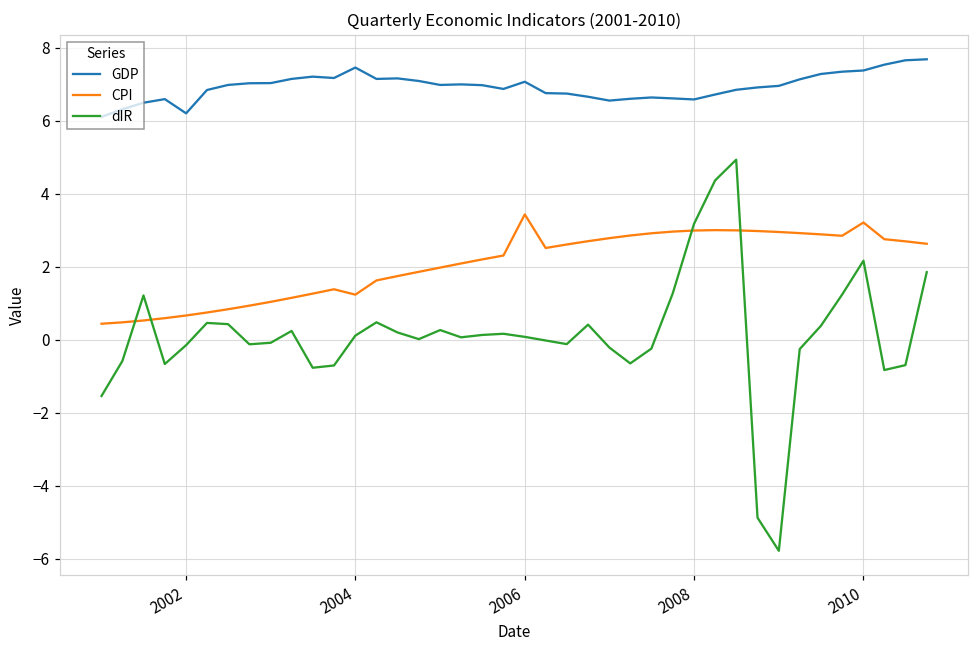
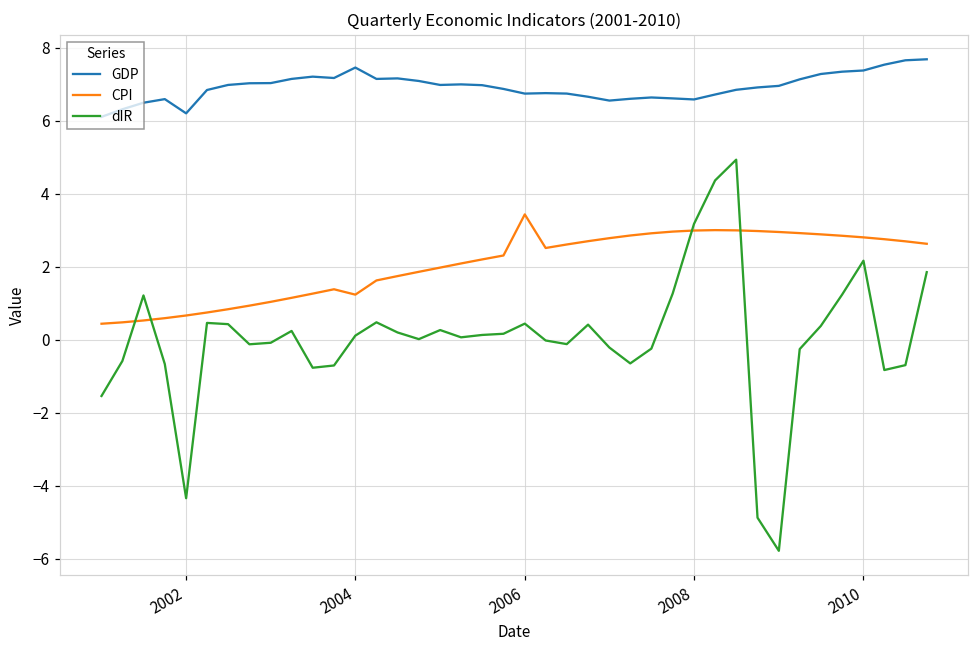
dIR, 2002: -0.1 -> -4.3
GDP, 2006: 7.1 -> 6.7
dIR, 2006: 0.1 -> 0.4
CPI, 2010: 3.2 -> 2.8
